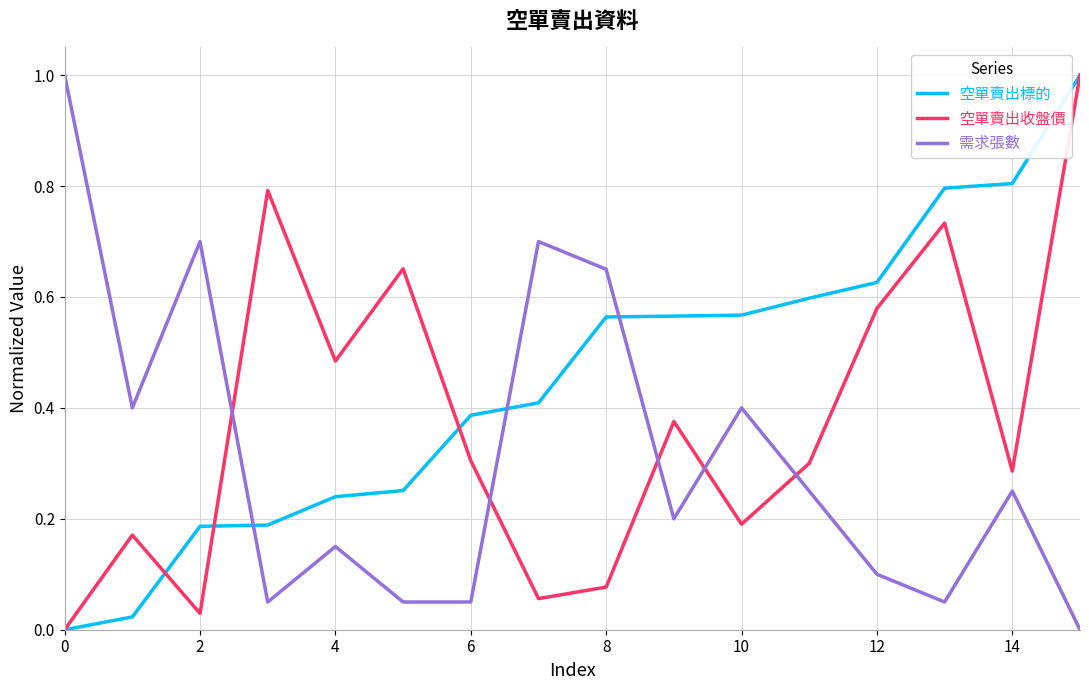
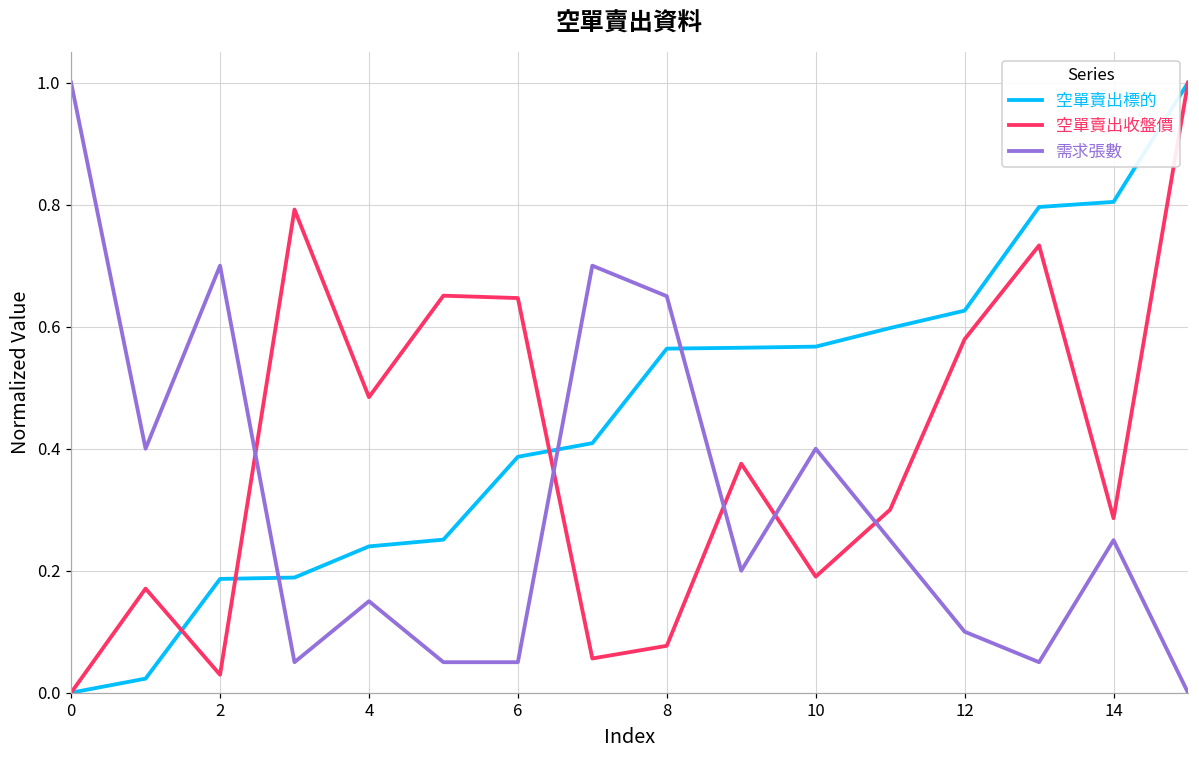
空單賣出收盤價, 6: 0.30 -> 0.65
